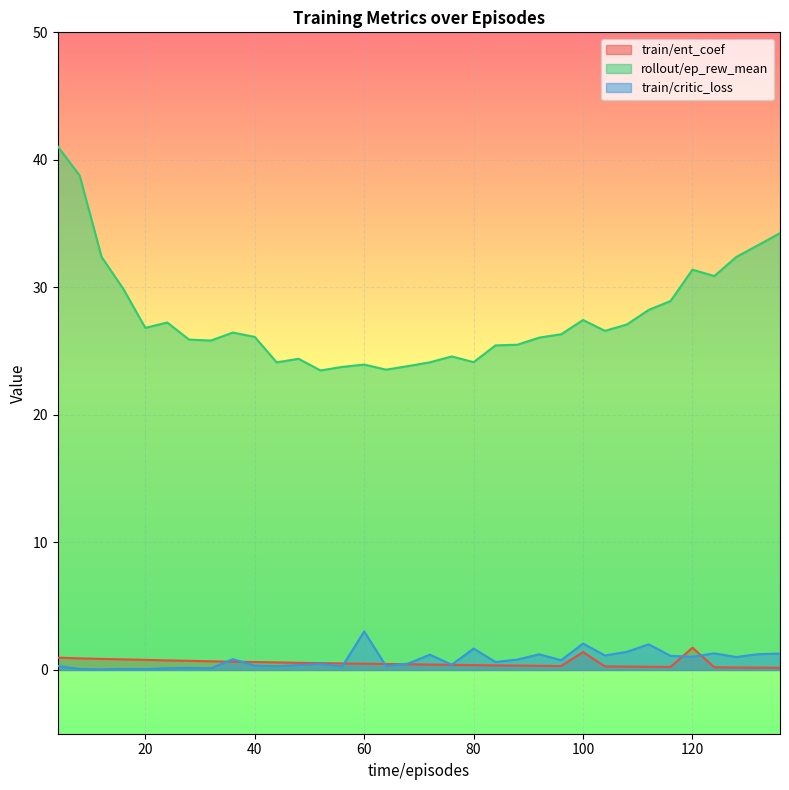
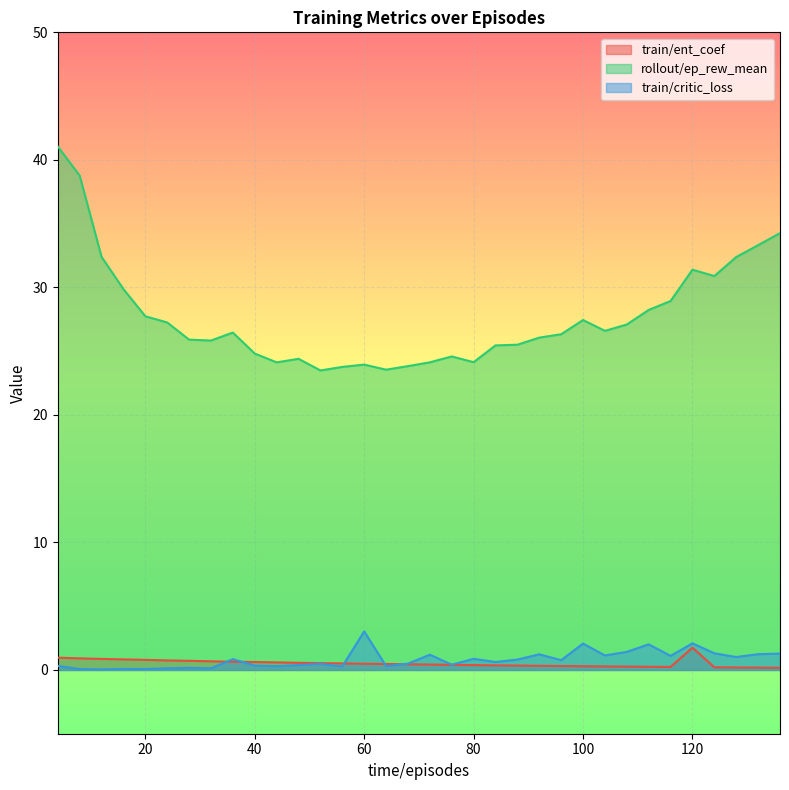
rollout/ep_rew_mean, 20: 26.8 -> 27.7
rollout/ep_rew_mean, 40: 26.1 -> 24.8
train/critic_loss, 80: 1.7 -> 0.9
train/ent_coef, 100: 1.4 -> 0.3
train/critic_loss, 120: 1.0 -> 2.1
